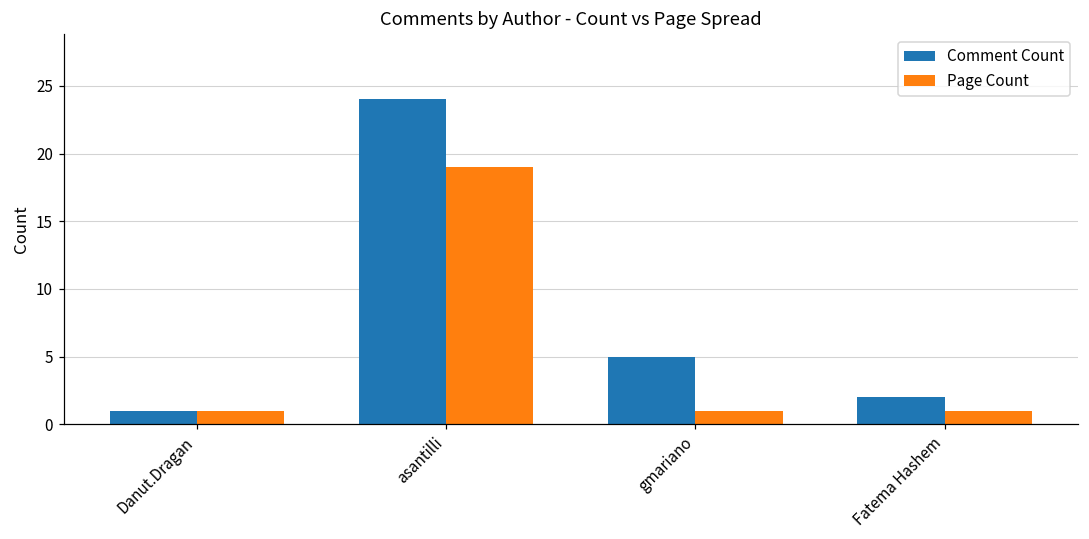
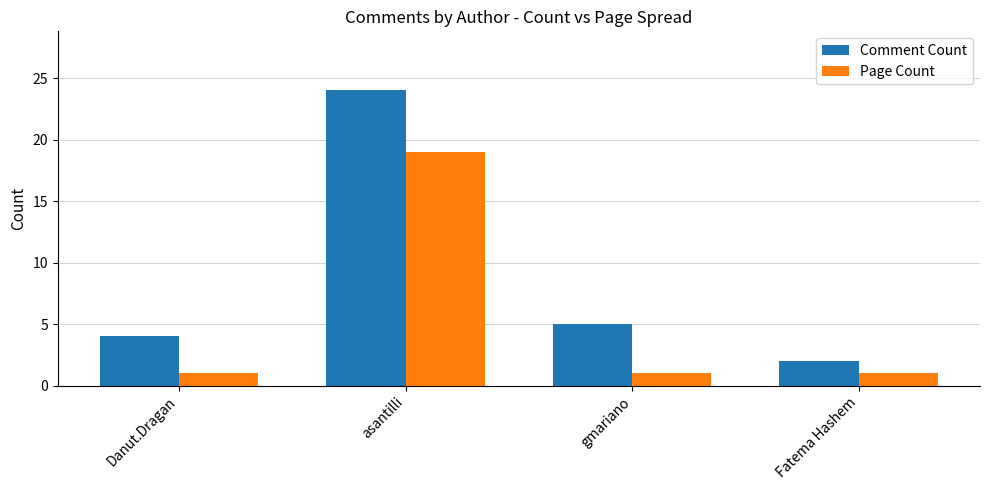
Comment Count, Danut.Dragan: 1 -> 4
